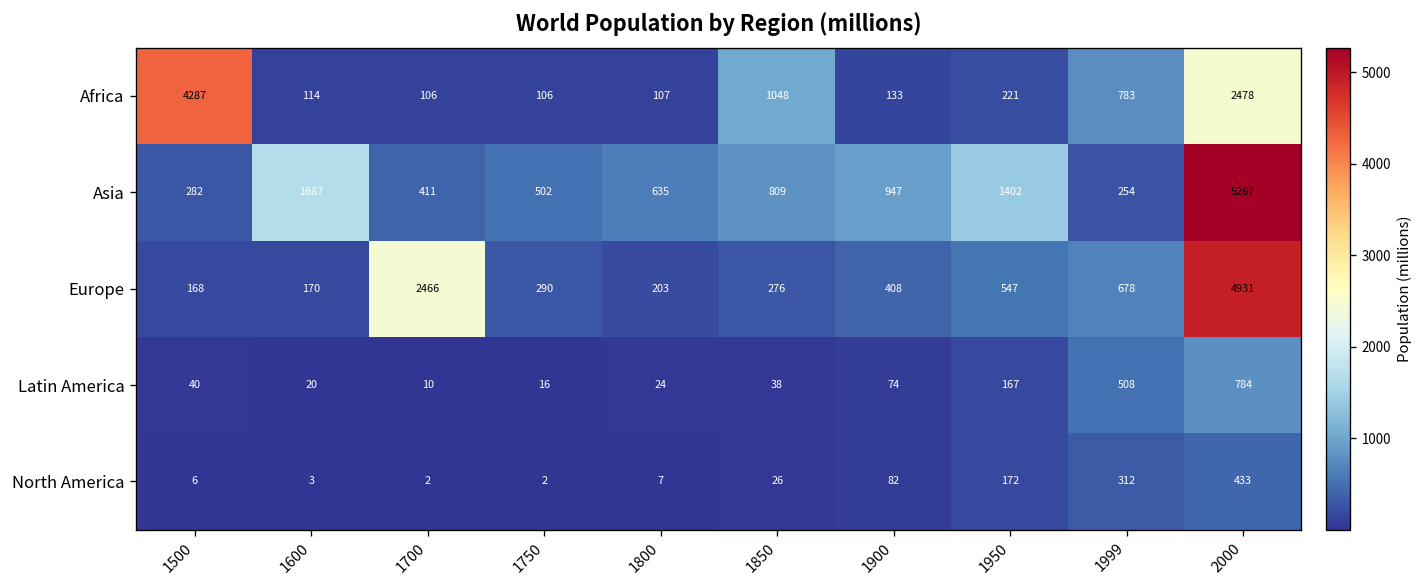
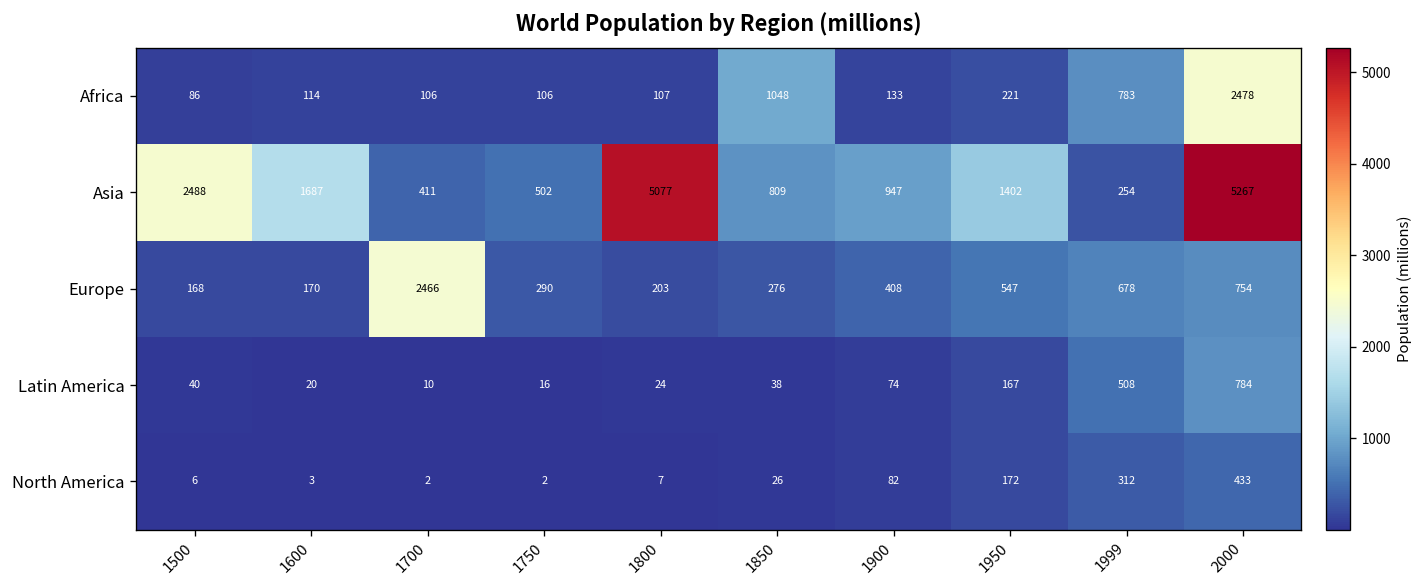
Africa, 1500: 4287 -> 86
Asia, 1500: 282 -> 2488
Asia, 1800: 635 -> 5077
Europe, 2000: 4931 -> 754
